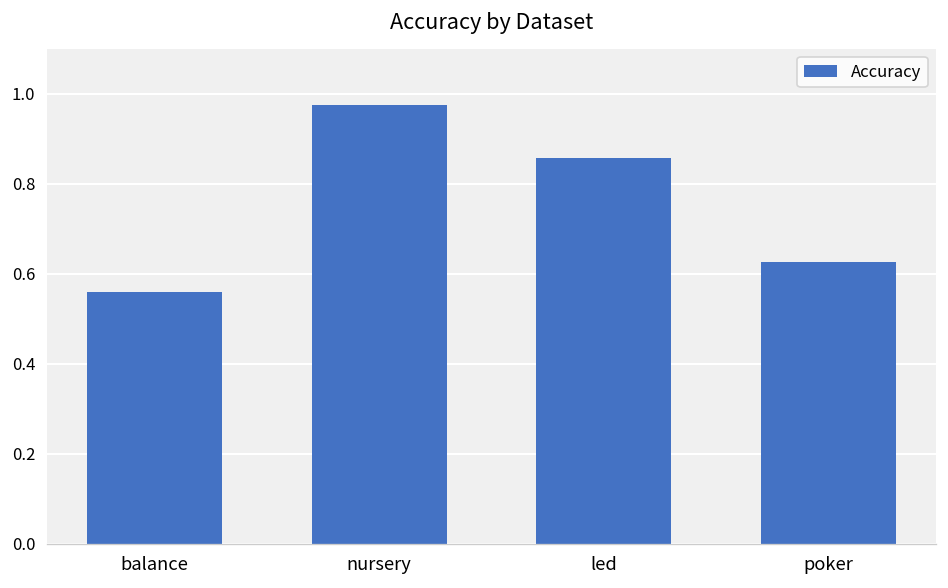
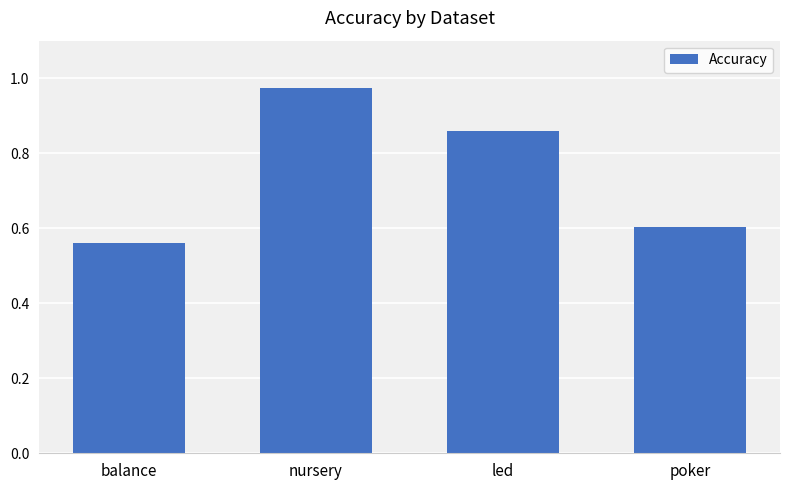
poker: 0.63 -> 0.60
